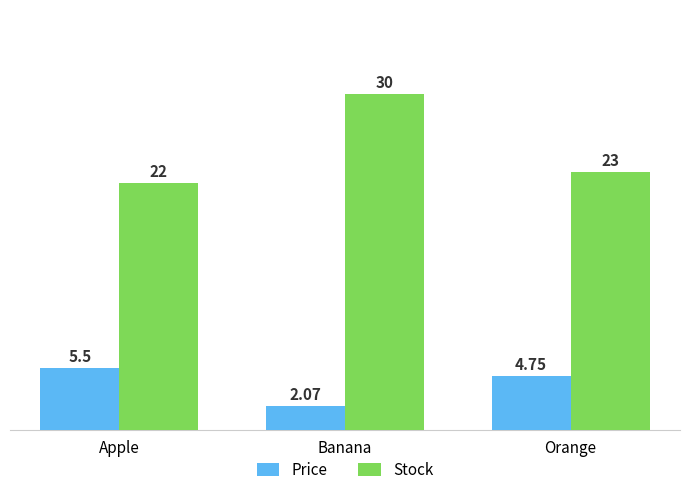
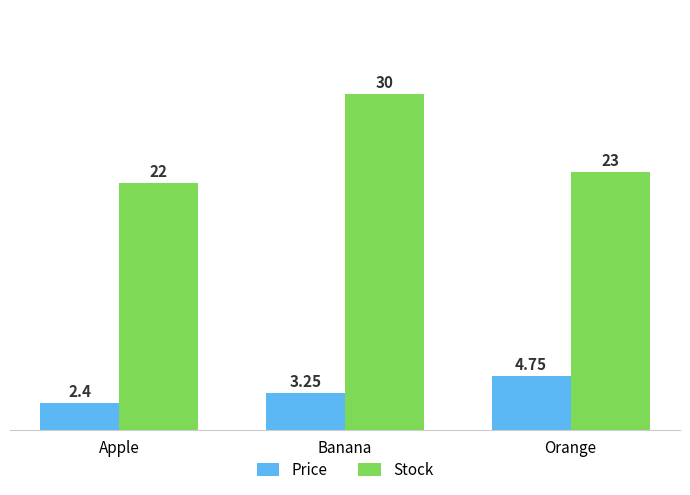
Price, Apple: 5.5 -> 2.4
Price, Banana: 2.07 -> 3.25
